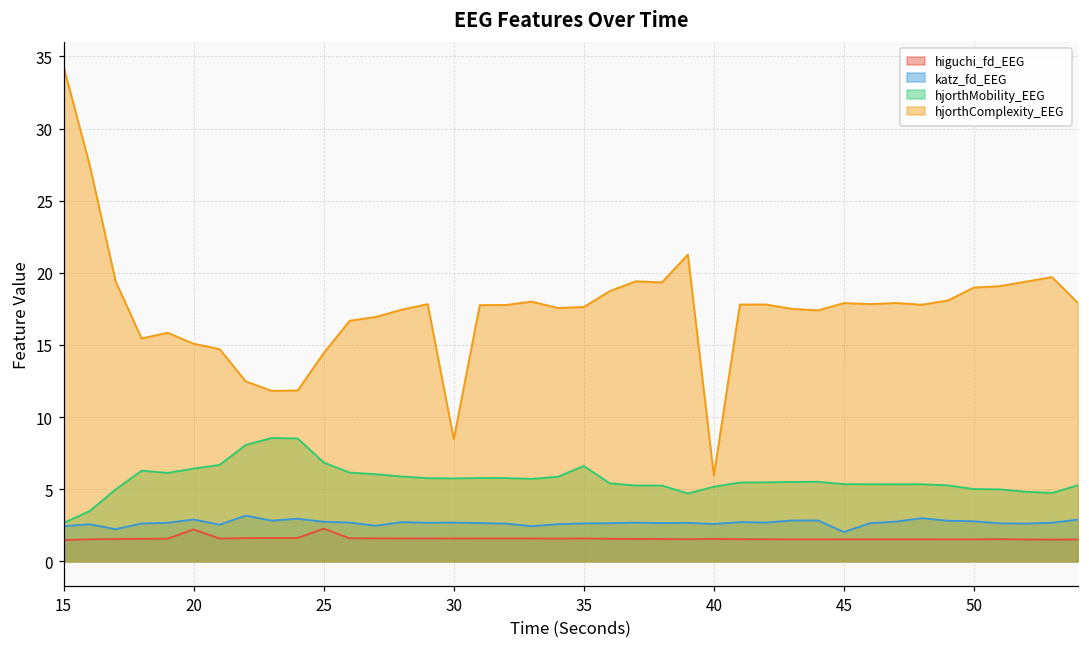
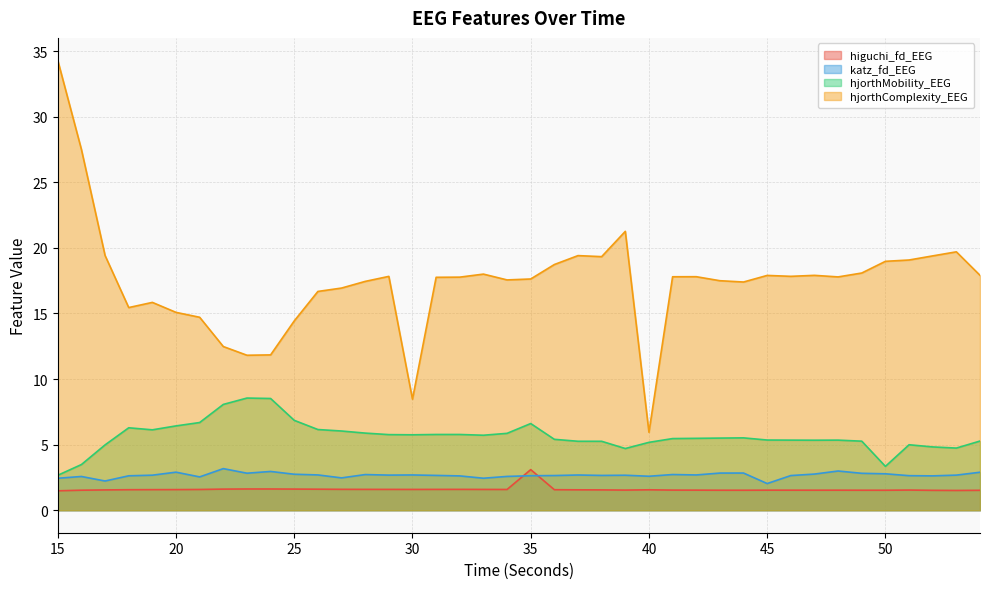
higuchi_fd_EEG, 20: 2.2 -> 1.6
higuchi_fd_EEG, 25: 2.3 -> 1.6
higuchi_fd_EEG, 35: 1.6 -> 3.1
hjorthMobility_EEG, 50: 5.0 -> 3.3
